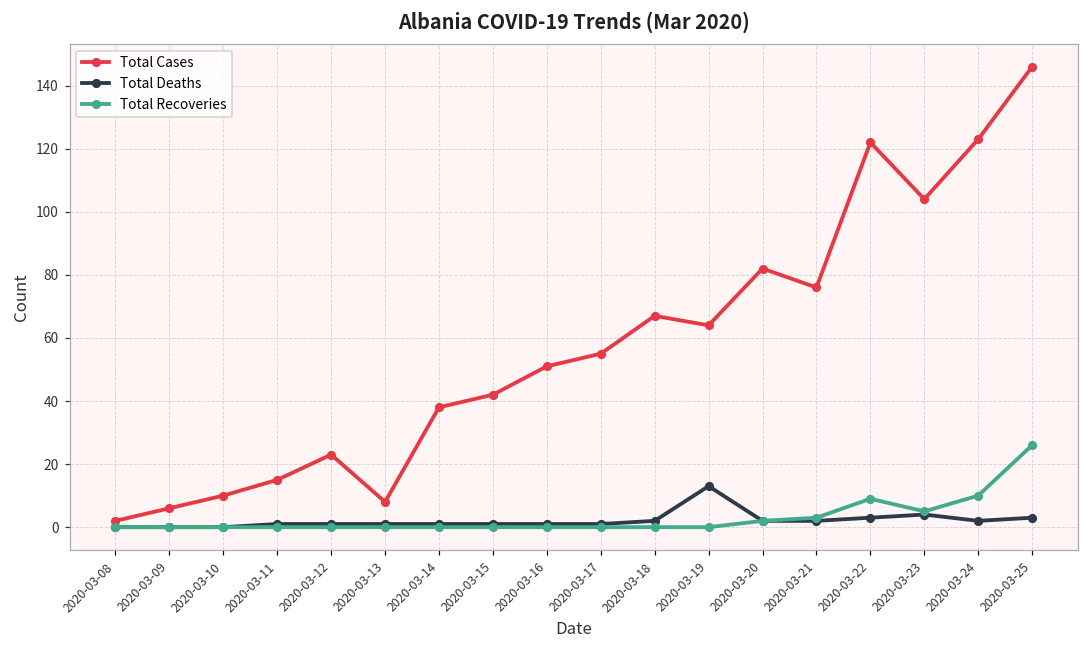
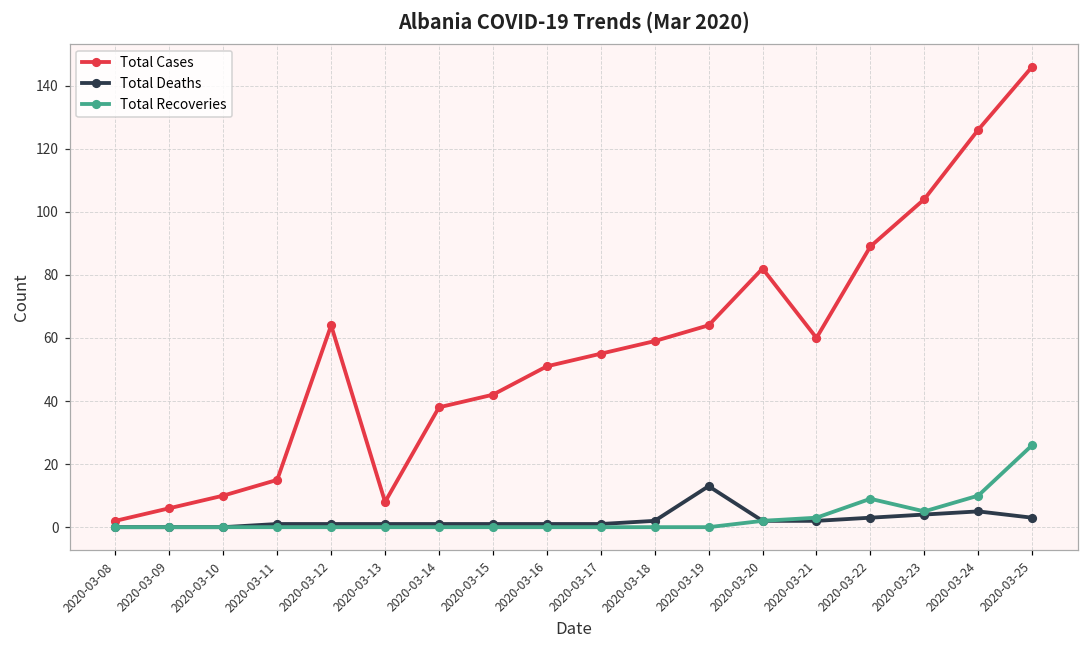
Total Cases, 2020-03-12: 23 -> 64
Total Cases, 2020-03-18: 67 -> 59
Total Cases, 2020-03-21: 76 -> 60
Total Cases, 2020-03-22: 122 -> 89
Total Cases, 2020-03-24: 123 -> 126
Total Deaths, 2020-03-24: 2 -> 5
